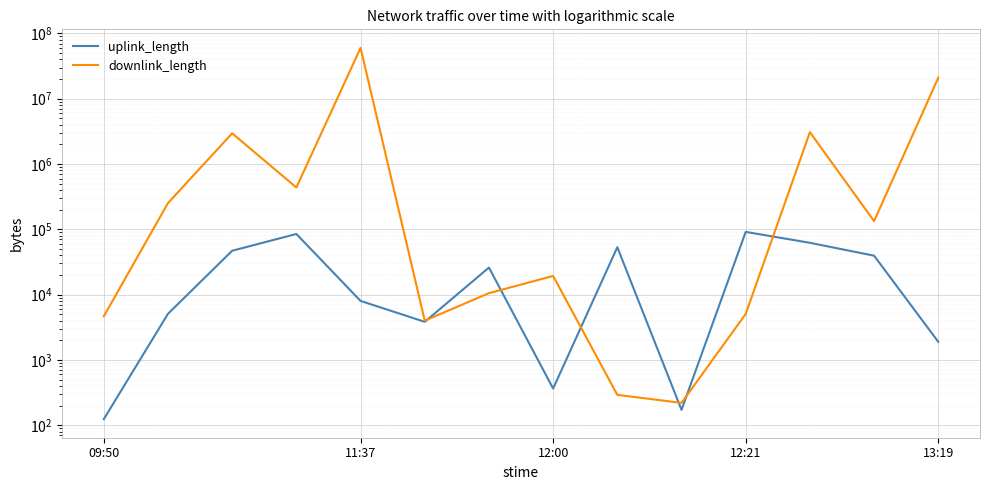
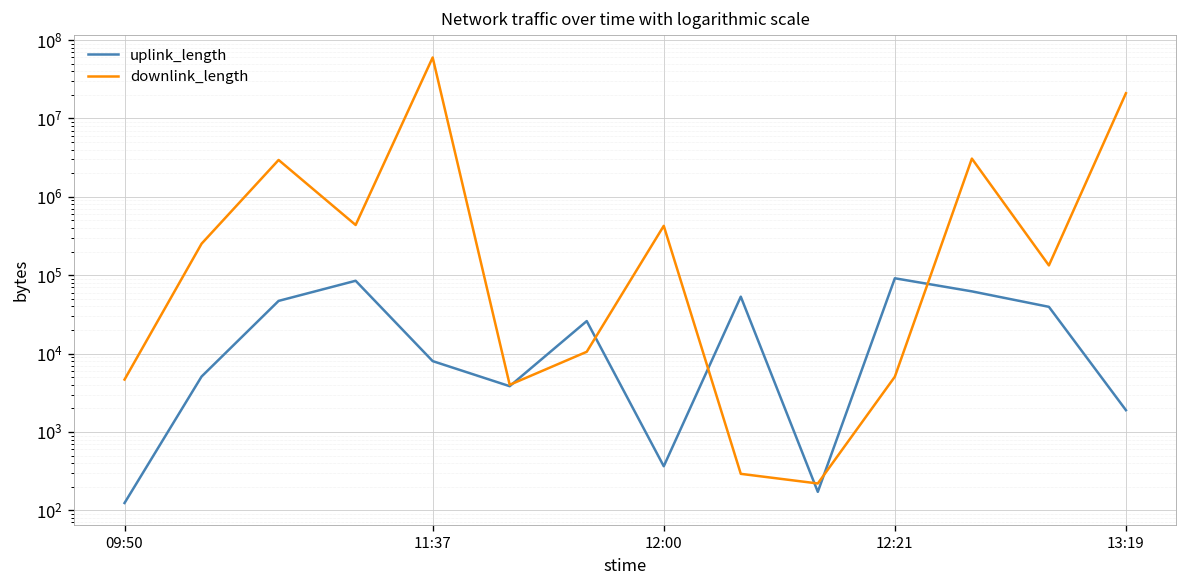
downlink_length, 12:00: 19000 -> 400000
